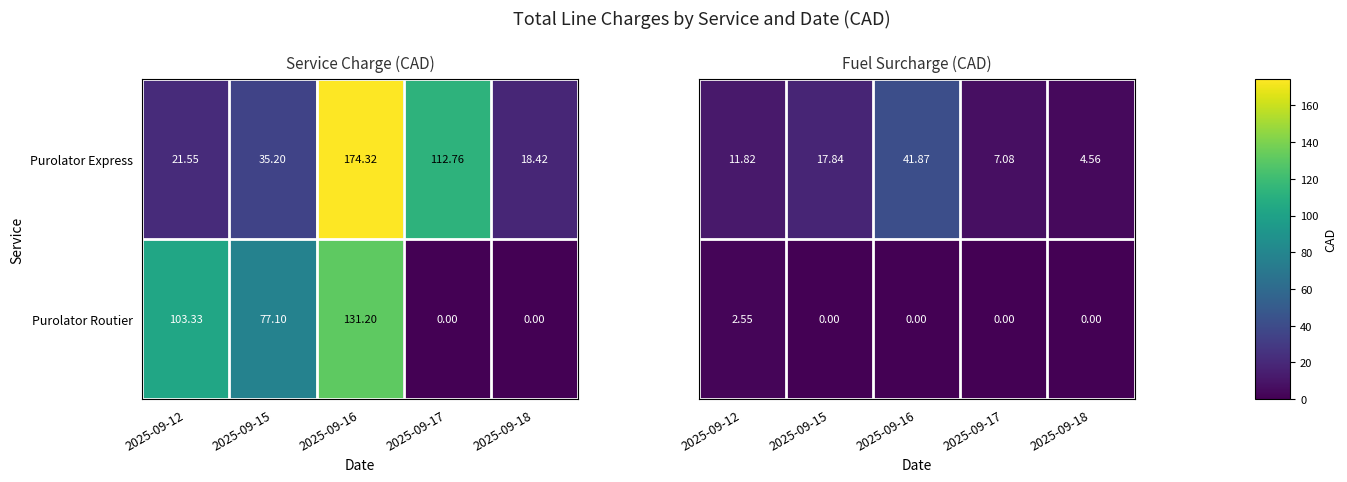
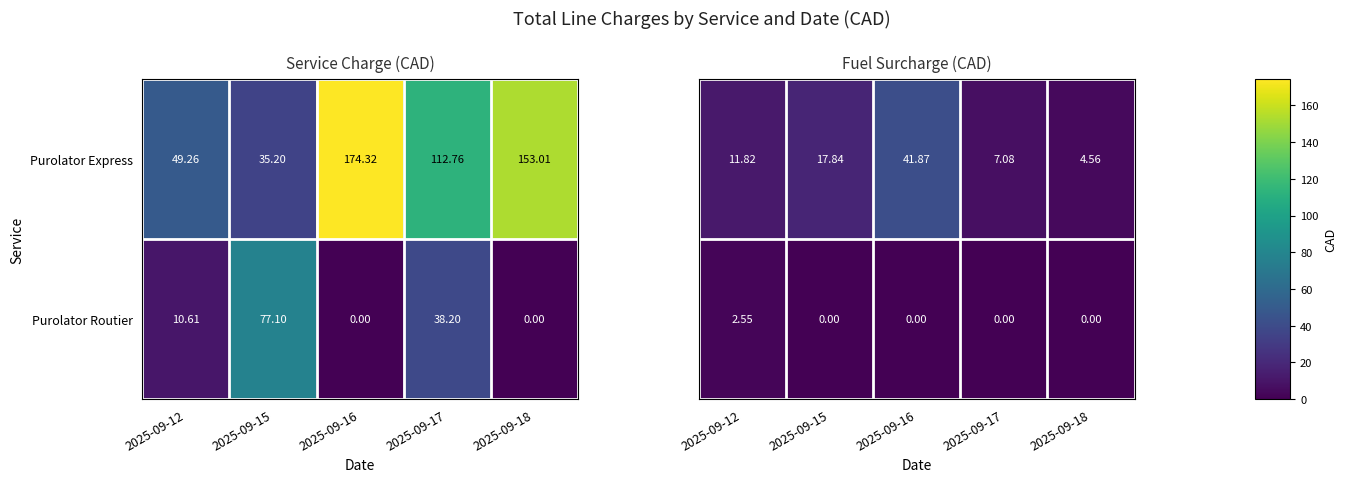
Service Charge (CAD), Purolator Express, 2025-09-12: 21.55 -> 49.26
Service Charge (CAD), Purolator Express, 2025-09-18: 18.42 -> 153.01
Service Charge (CAD), Purolator Routier, 2025-09-12: 103.33 -> 10.61
Service Charge (CAD), Purolator Routier, 2025-09-16: 131.20 -> 0.00
Service Charge (CAD), Purolator Routier, 2025-09-17: 0.00 -> 38.20
